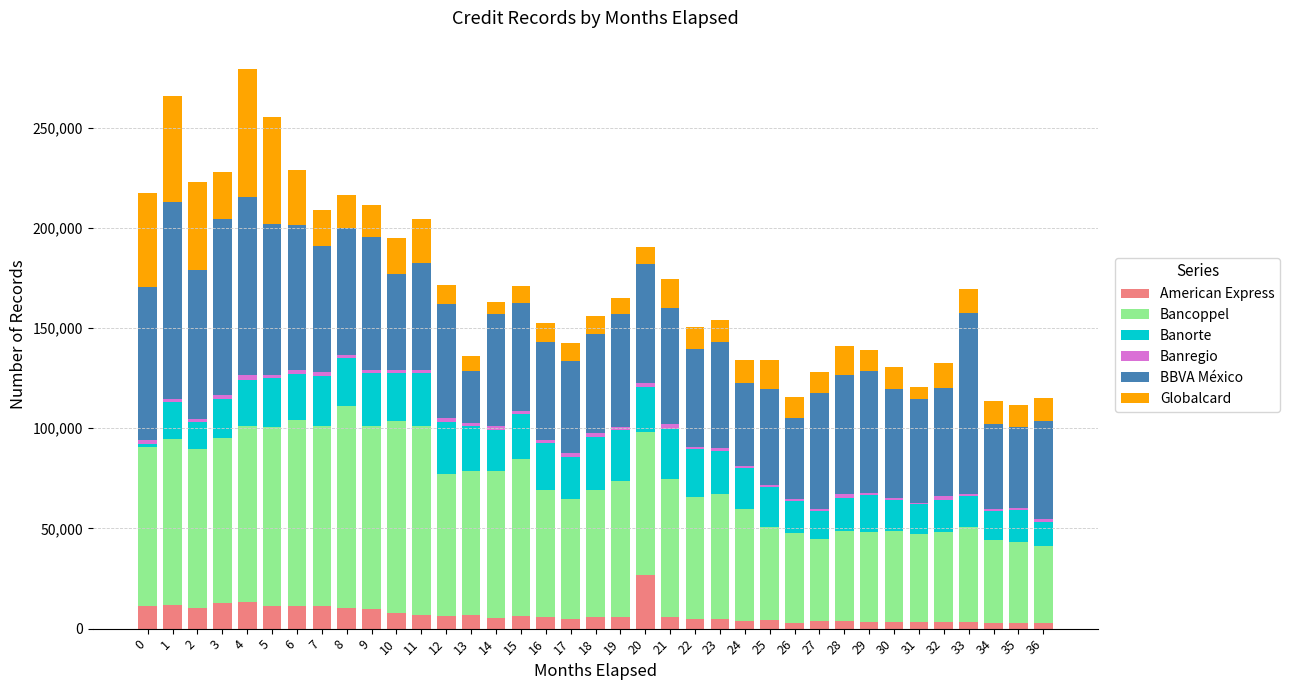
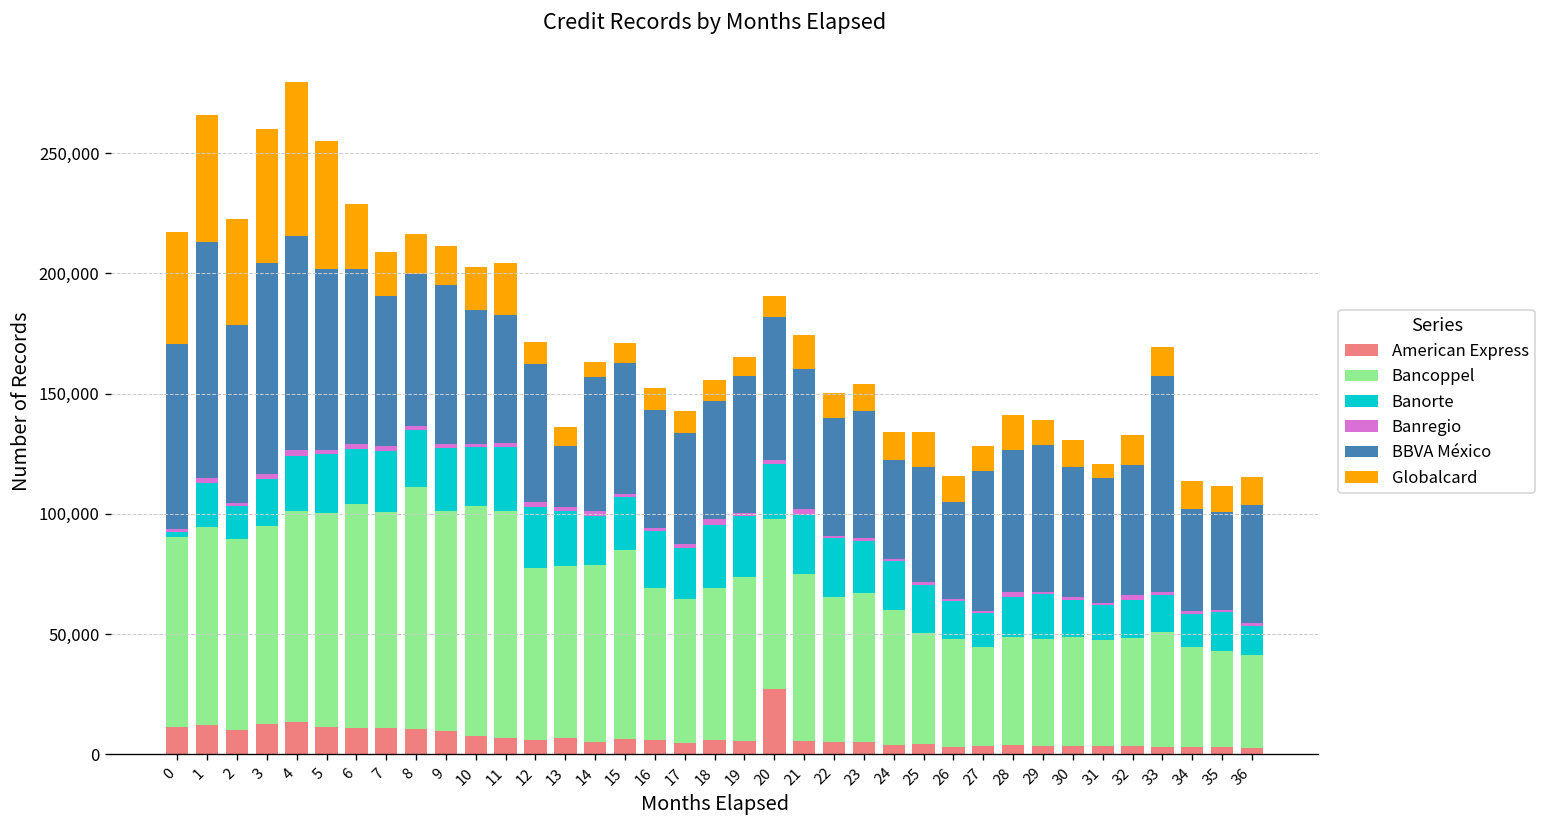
Globalcard, 3: 23,000 -> 56,000
BBVA México, 10: 48,000 -> 56,000
